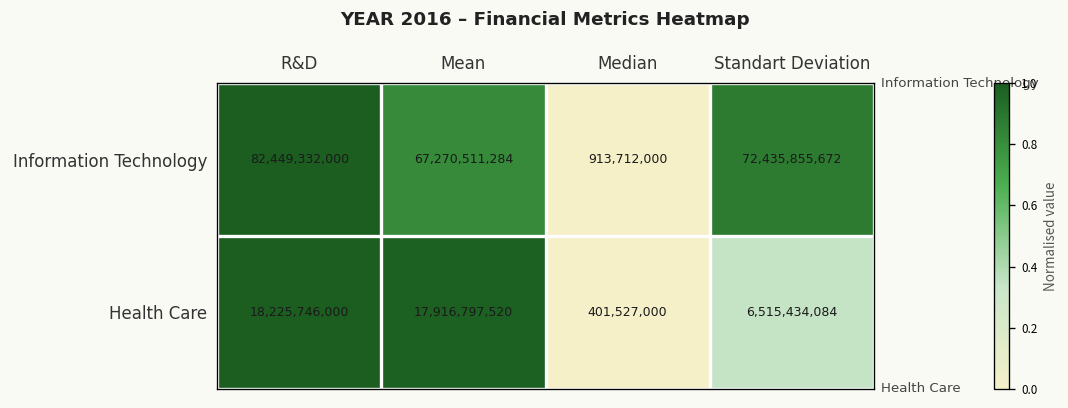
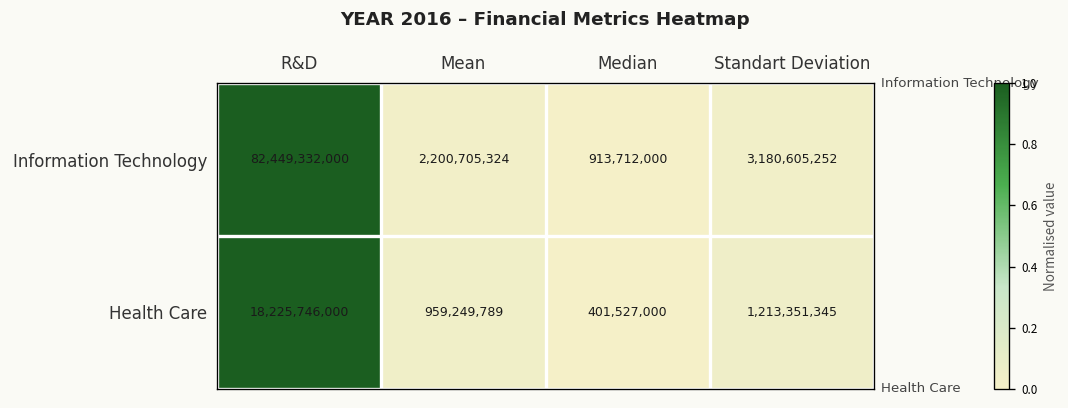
Information Technology, Mean: 67,270,511,284 -> 2,200,705,324
Information Technology, Standart Deviation: 72,435,855,672 -> 3,180,605,252
Health Care, Mean: 17,916,797,520 -> 959,249,789
Health Care, Standart Deviation: 6,515,434,084 -> 1,213,351,345
